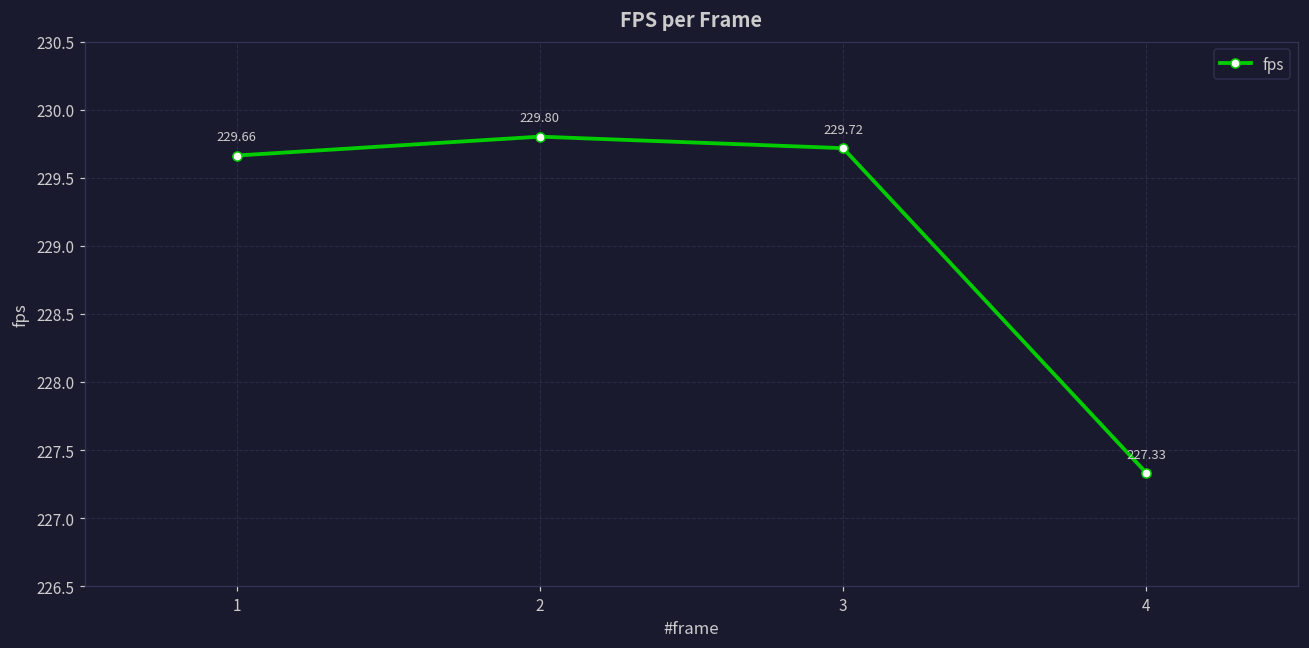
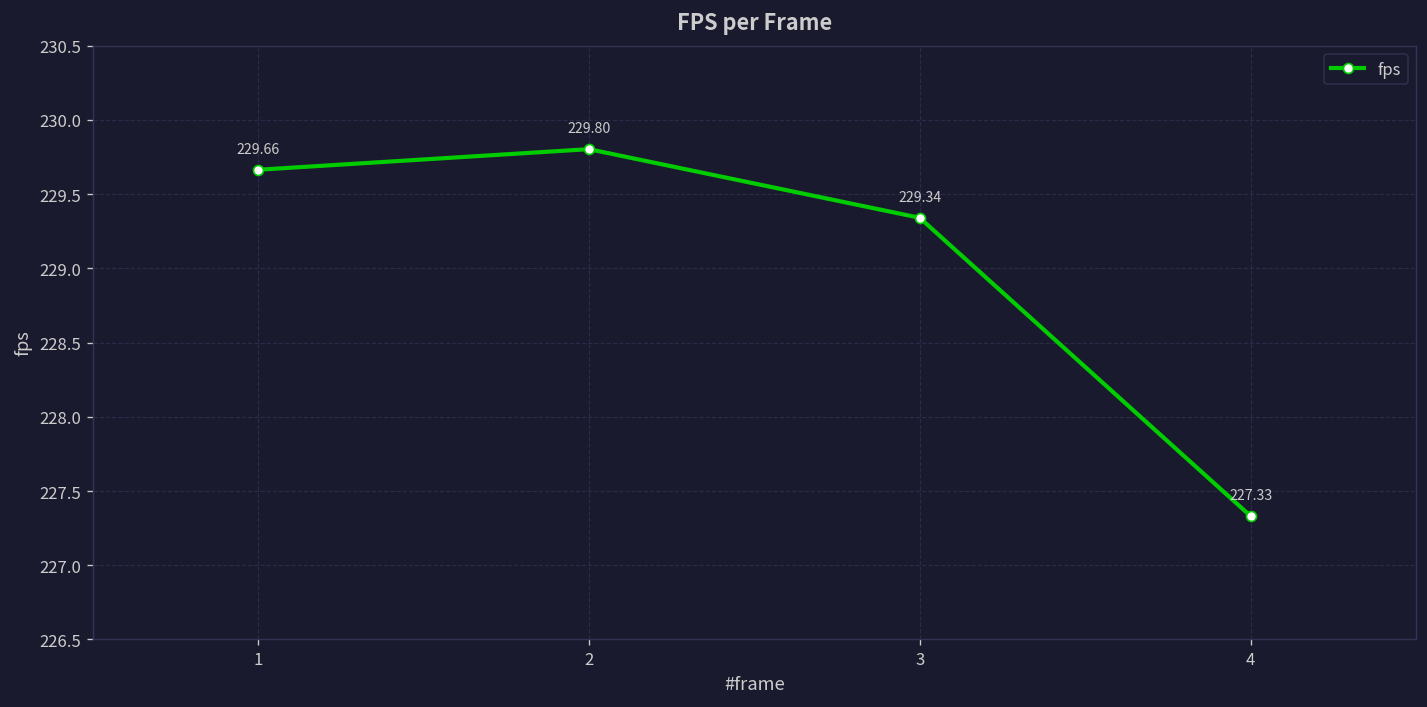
3: 229.72 -> 229.34
